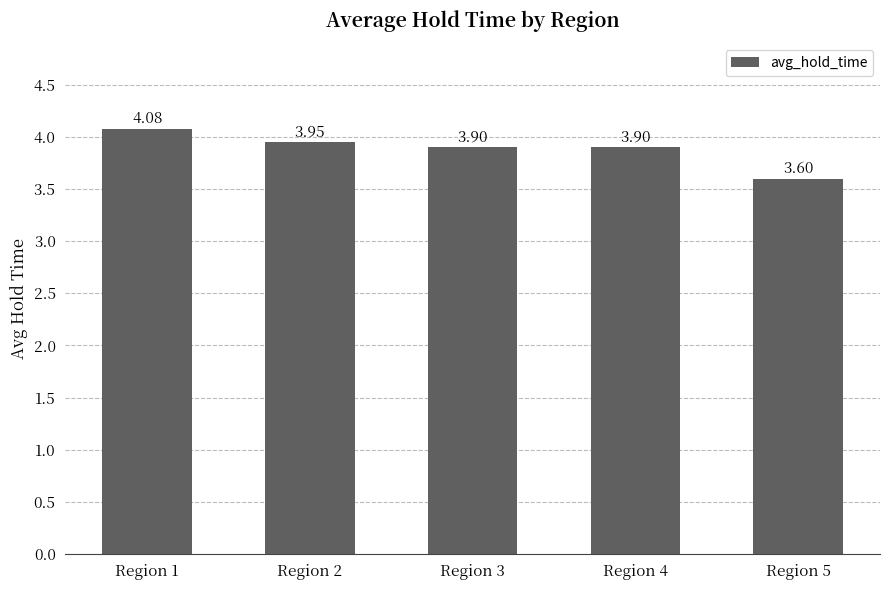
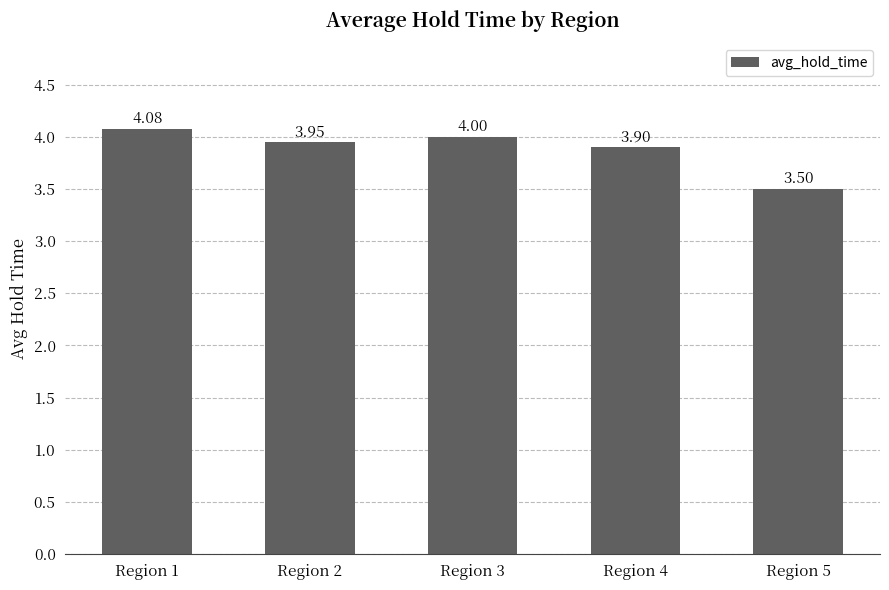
Region 3: 3.90 -> 4.00
Region 5: 3.60 -> 3.50
